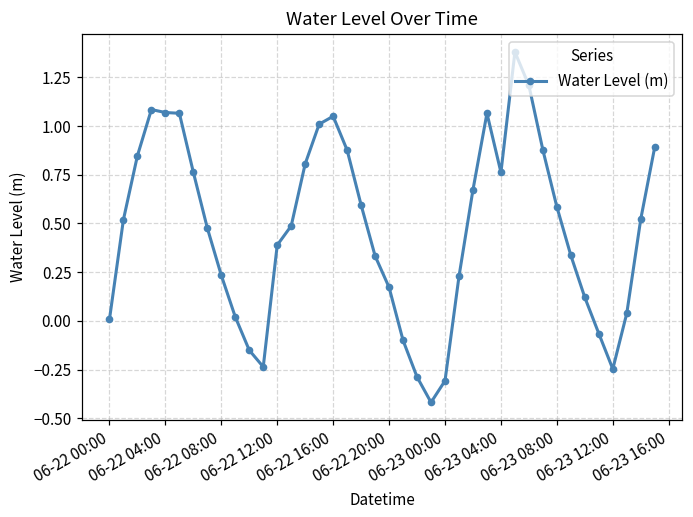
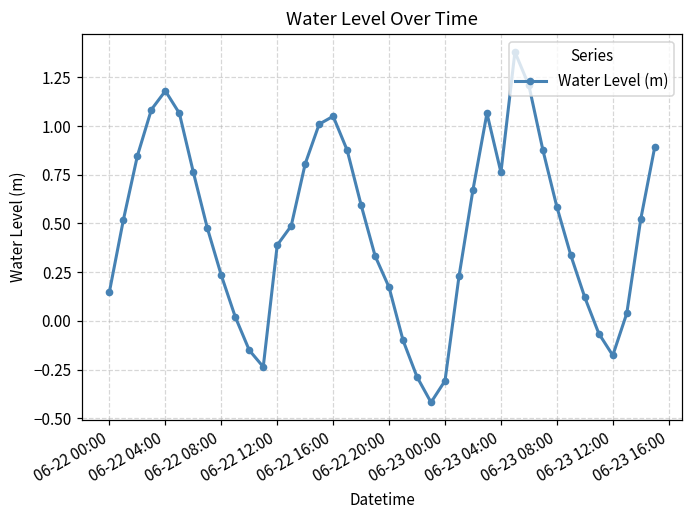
06-22 00:00: 0.01 -> 0.15
06-22 04:00: 1.07 -> 1.18
06-23 12:00: -0.25 -> -0.18
